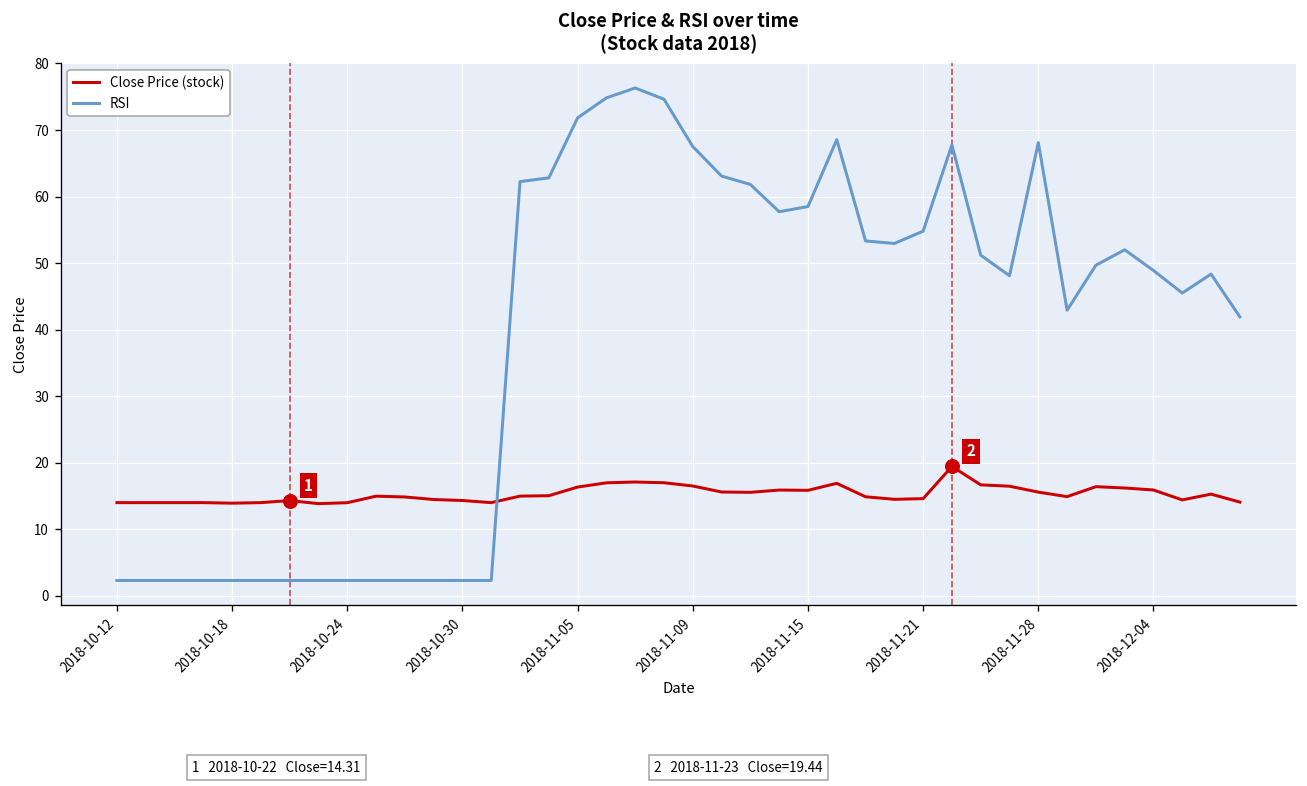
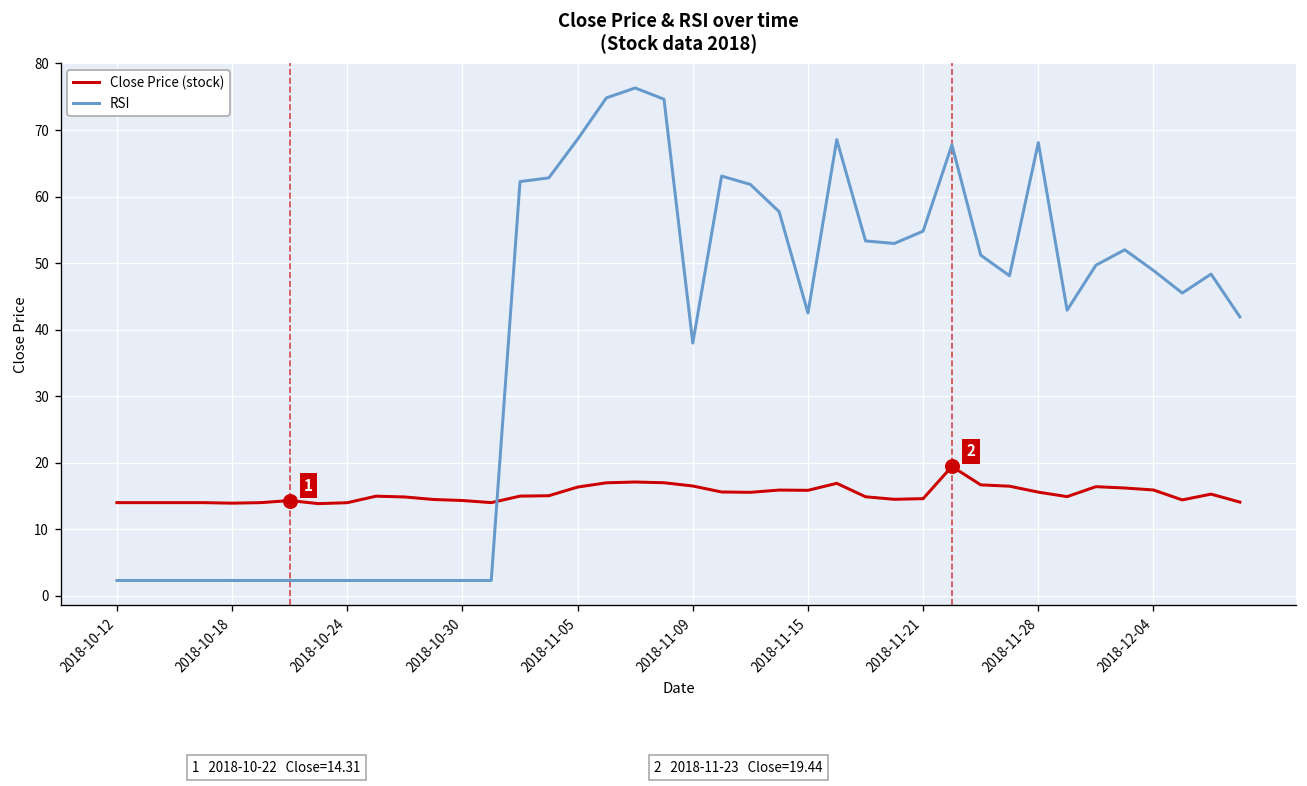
RSI, 2018-11-05: 72 -> 69
RSI, 2018-11-09: 68 -> 38
RSI, 2018-11-15: 59 -> 43
